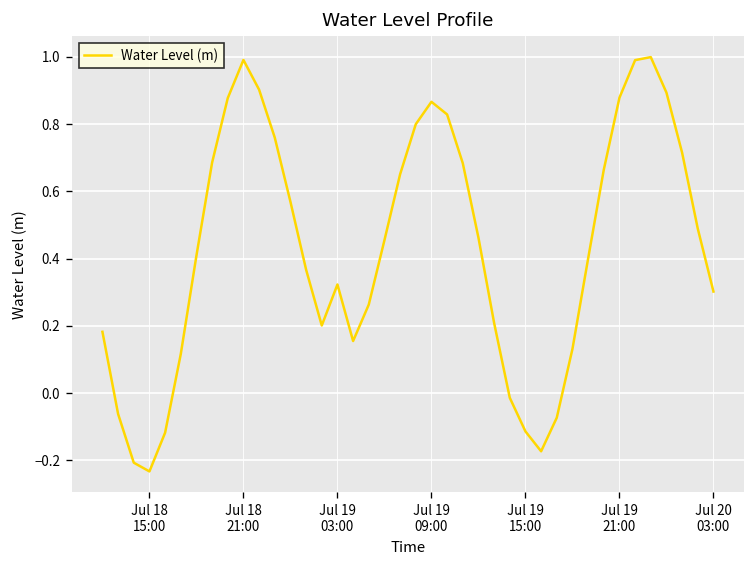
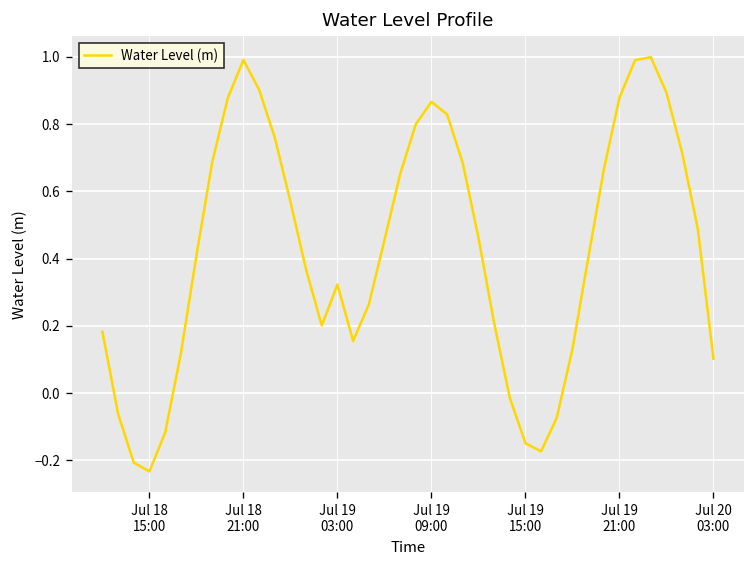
Jul 19 15:00: -0.11 -> -0.15
Jul 20 03:00: 0.30 -> 0.10
